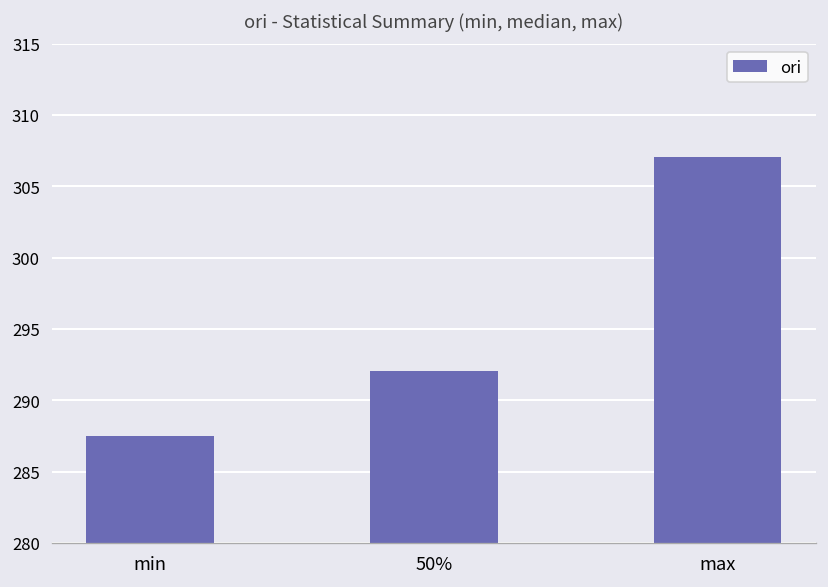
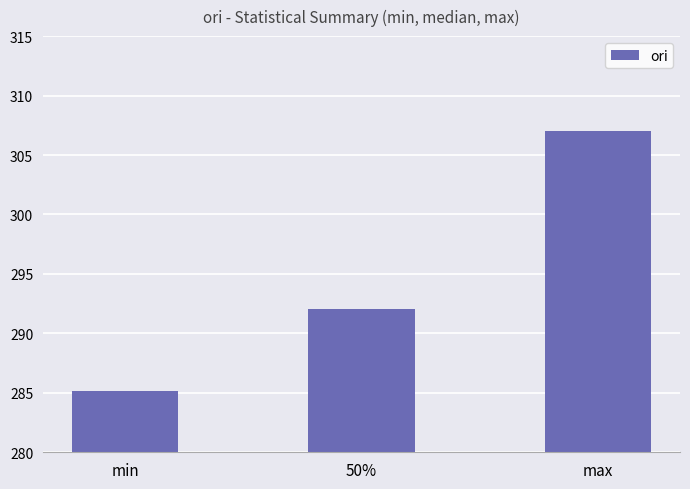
min: 287.5 -> 285.1
